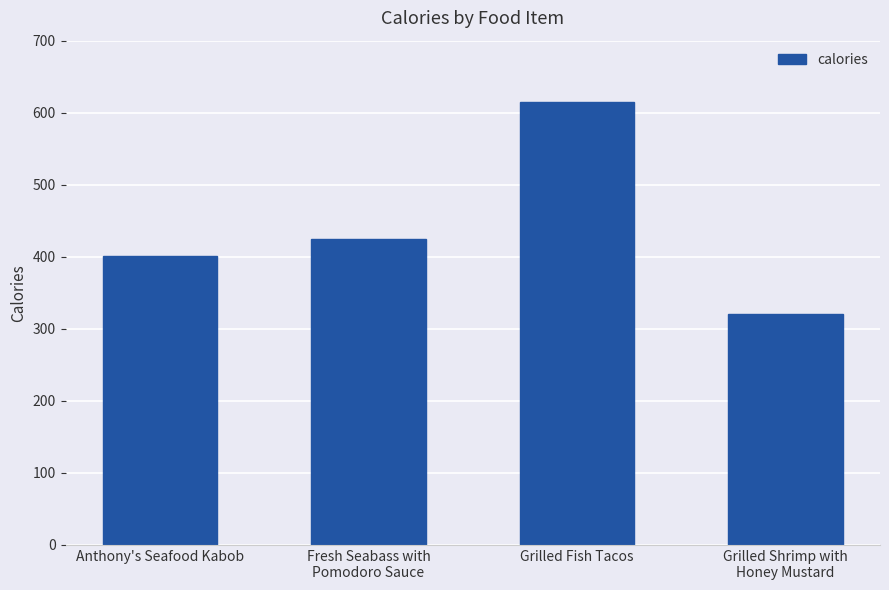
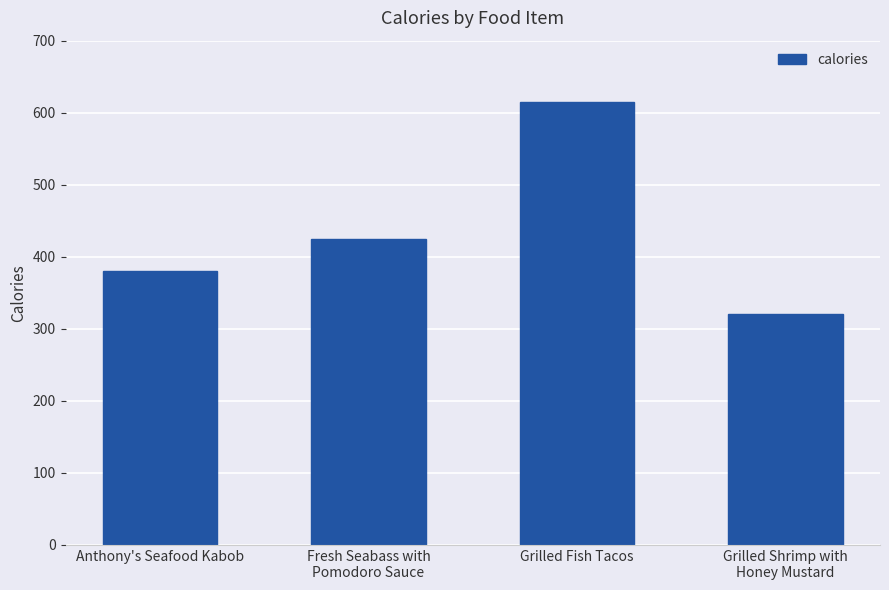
Anthony's Seafood Kabob: 400 -> 380
